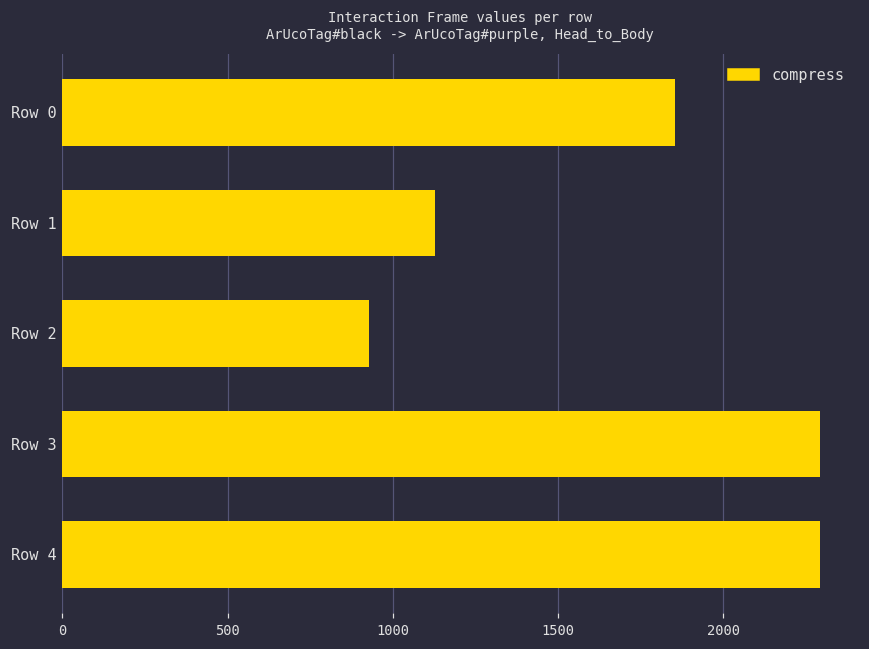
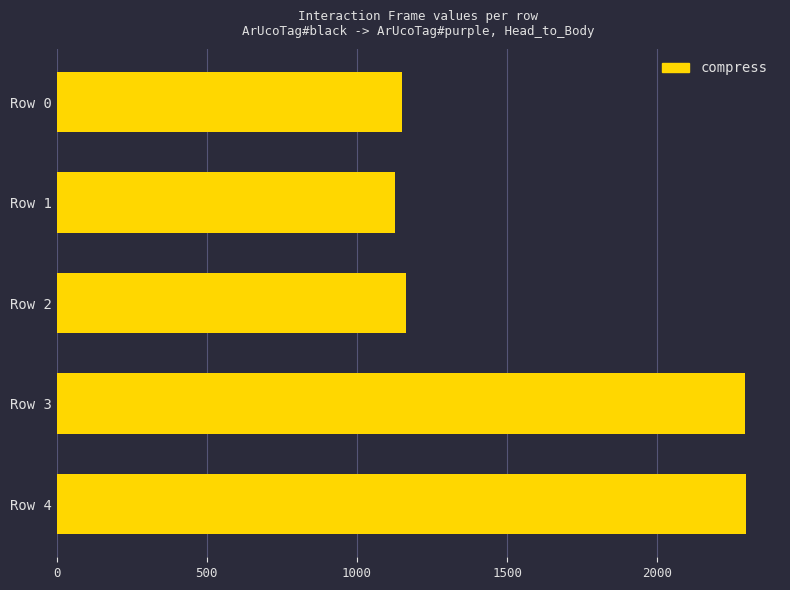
Row 0: 1860 -> 1150
Row 2: 930 -> 1160
